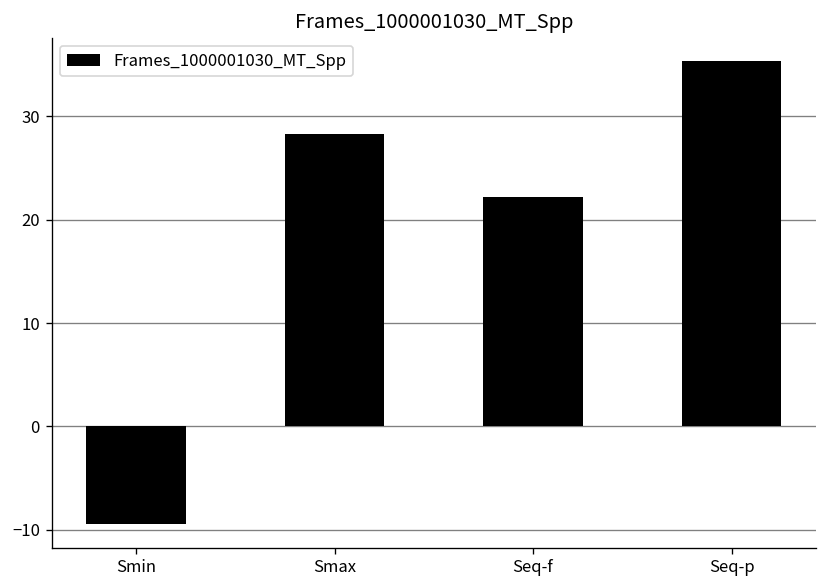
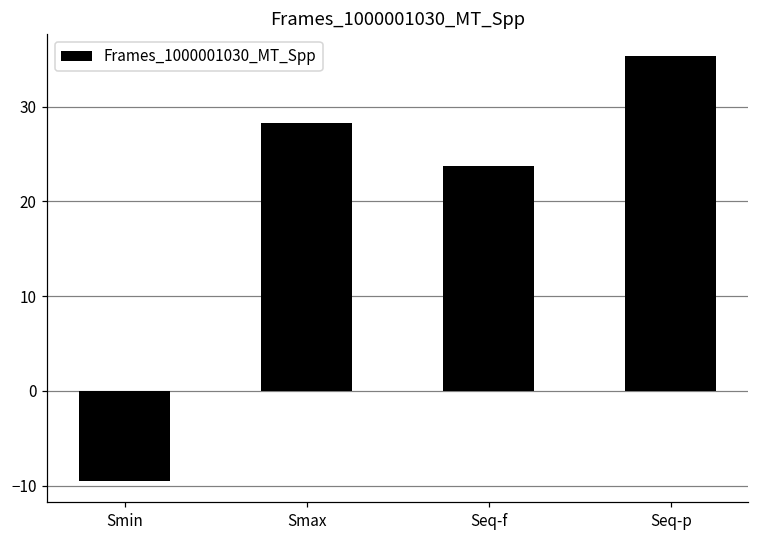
Seq-f: 22 -> 24
